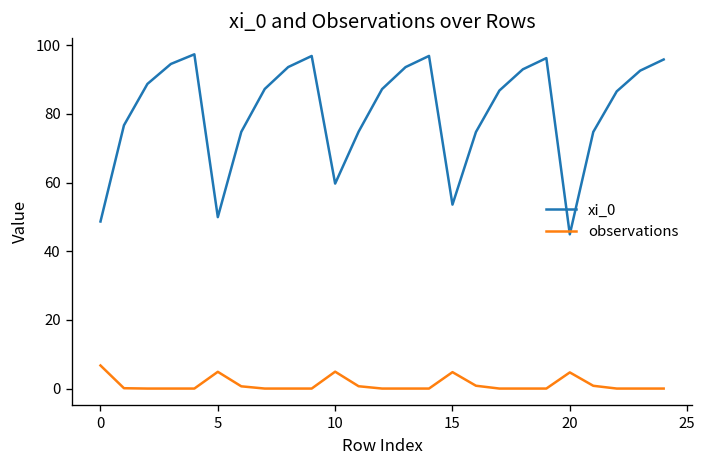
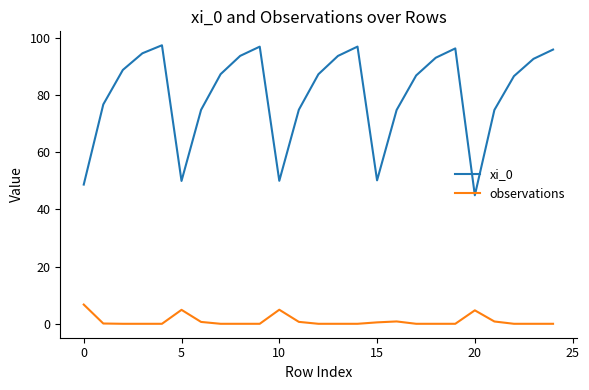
xi_0, 10: 60 -> 50
xi_0, 15: 54 -> 50
observations, 15: 5 -> 0
